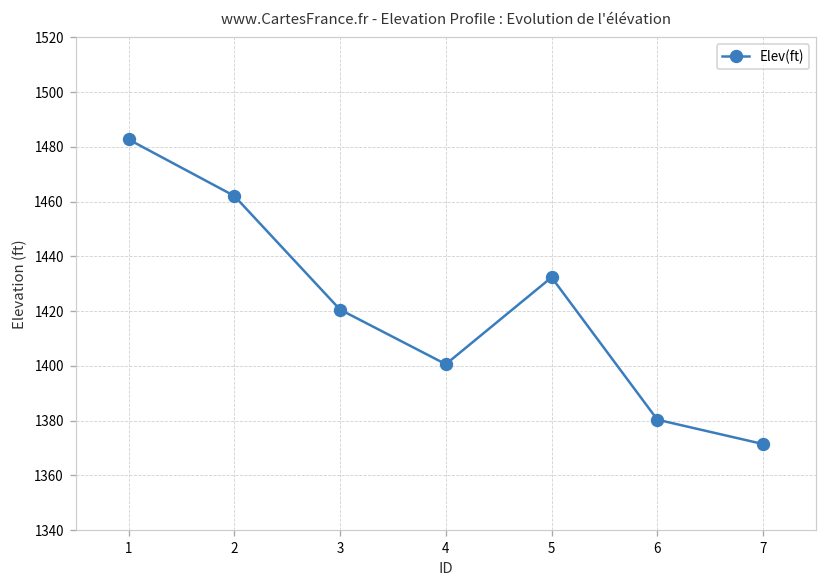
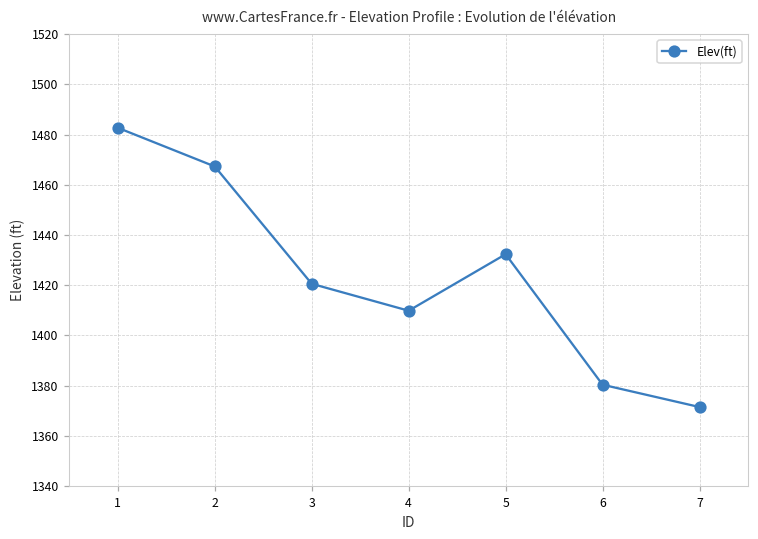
2: 1462 -> 1467
4: 1401 -> 1410
